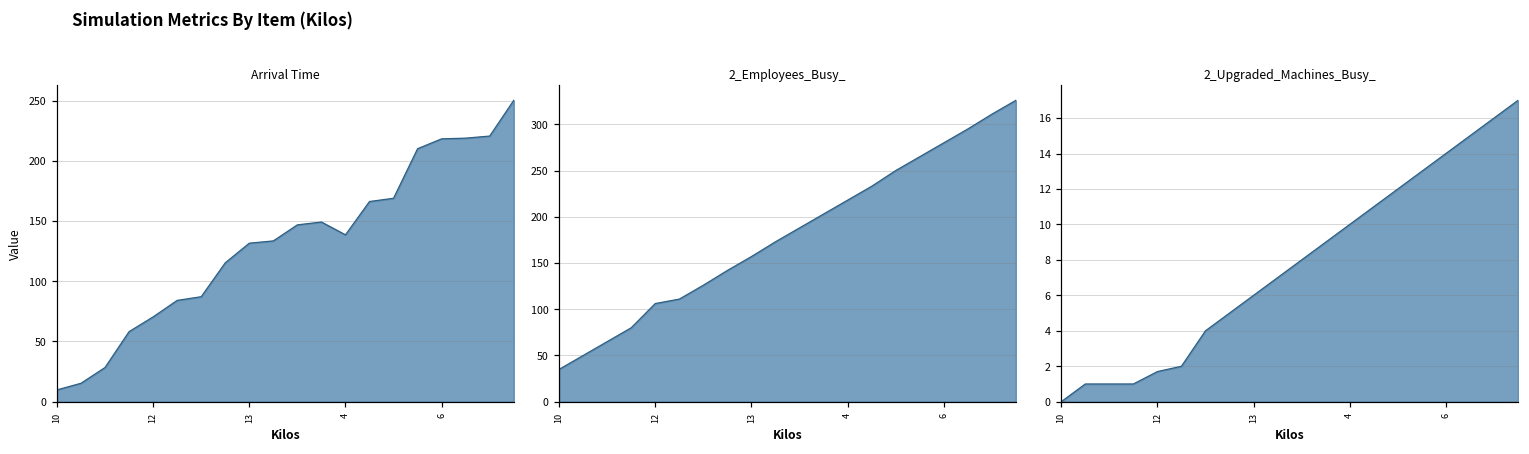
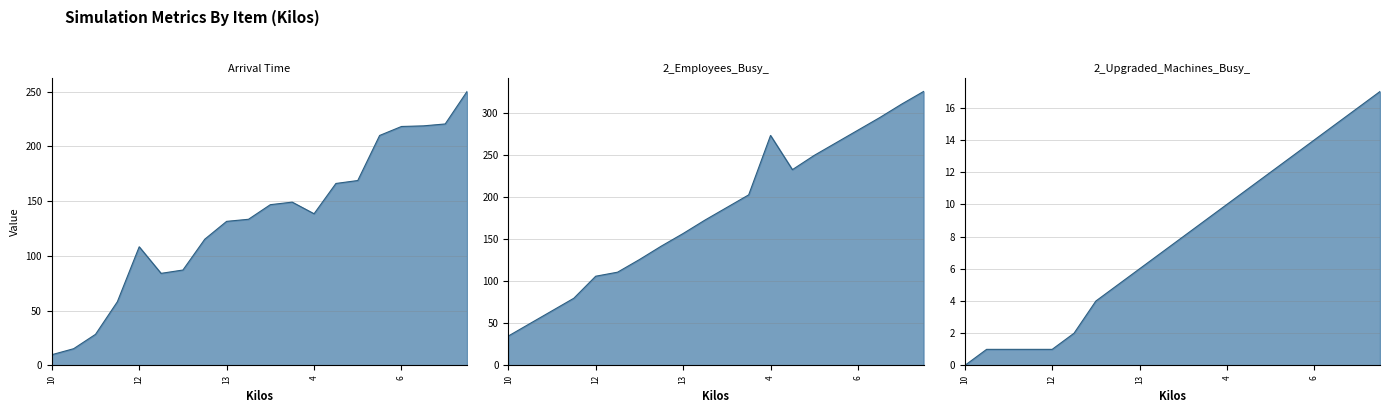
Arrival Time, 12: 70 -> 108
2_Employees_Busy_, 4: 220 -> 270
2_Upgraded_Machines_Busy_, 12: 1.7 -> 1.0
